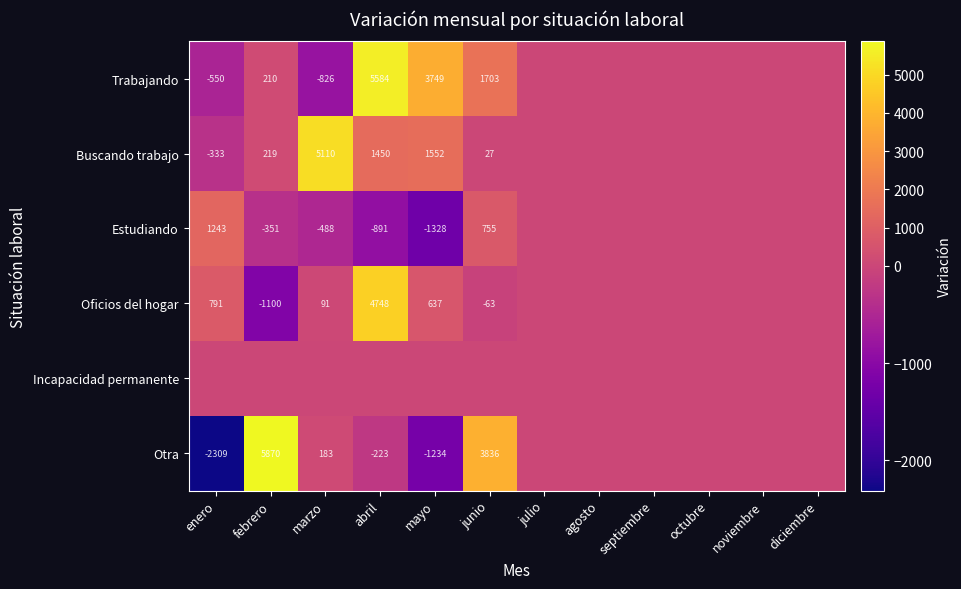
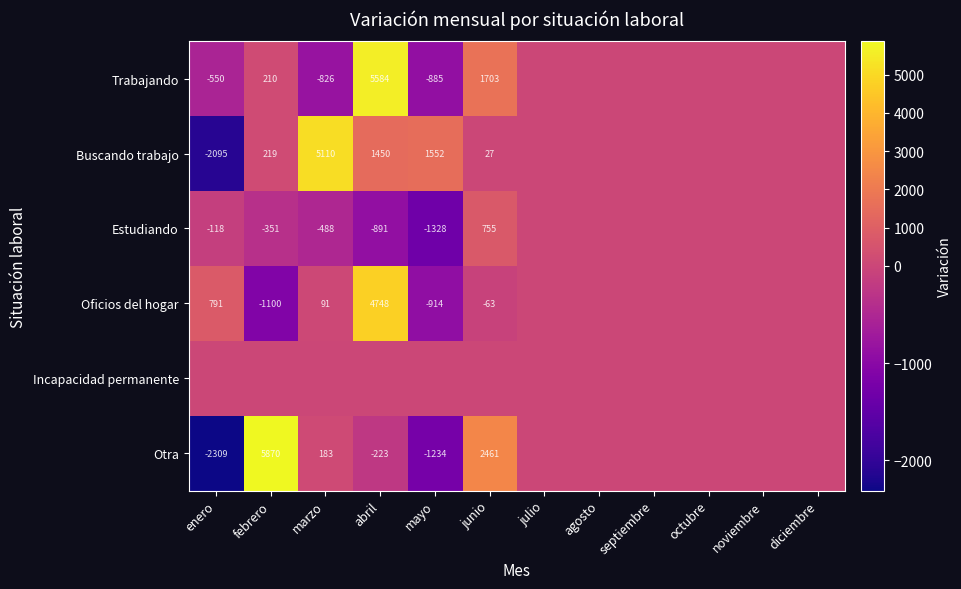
Trabajando, mayo: 3749 -> -885
Buscando trabajo, enero: -333 -> -2095
Estudiando, enero: 1243 -> -118
Oficios del hogar, mayo: 637 -> -914
Otra, junio: 3836 -> 2461
